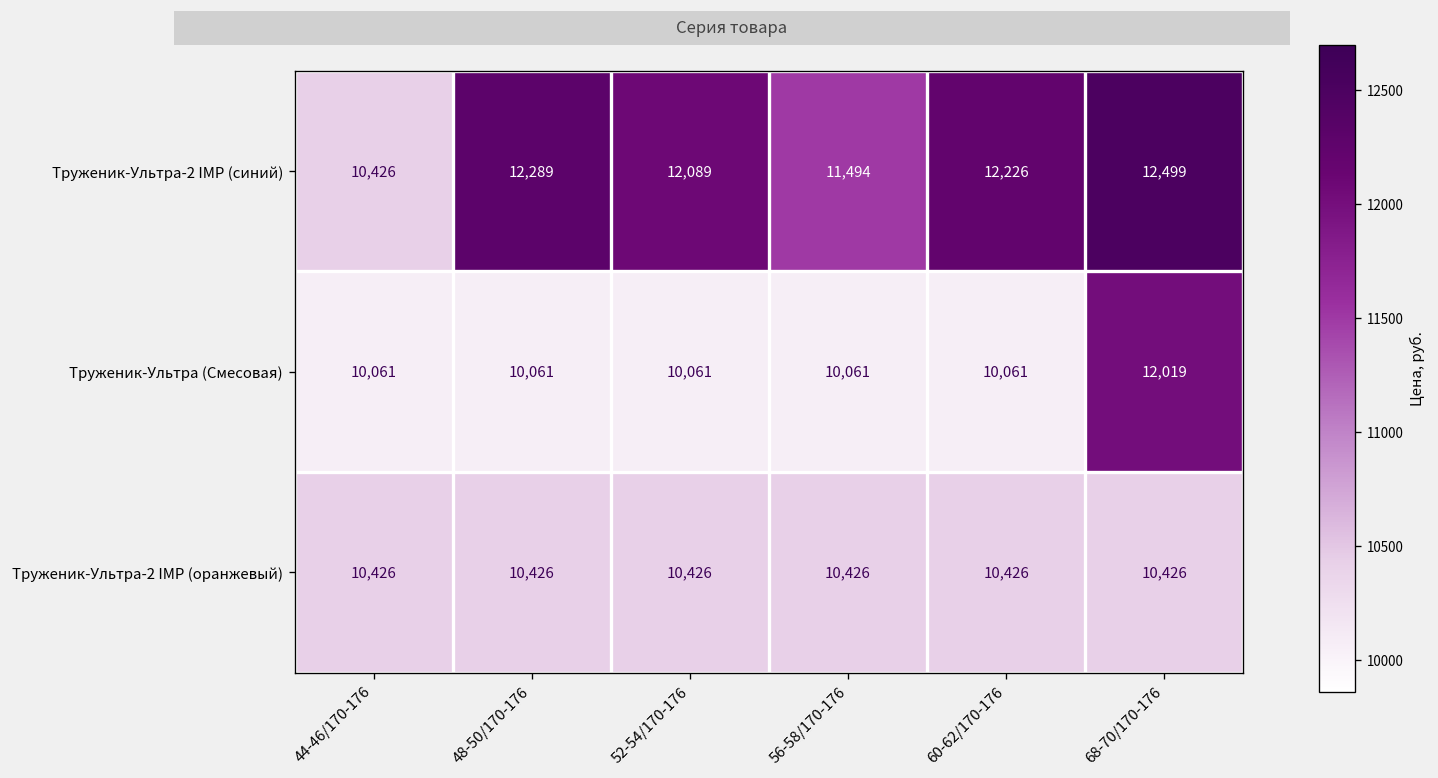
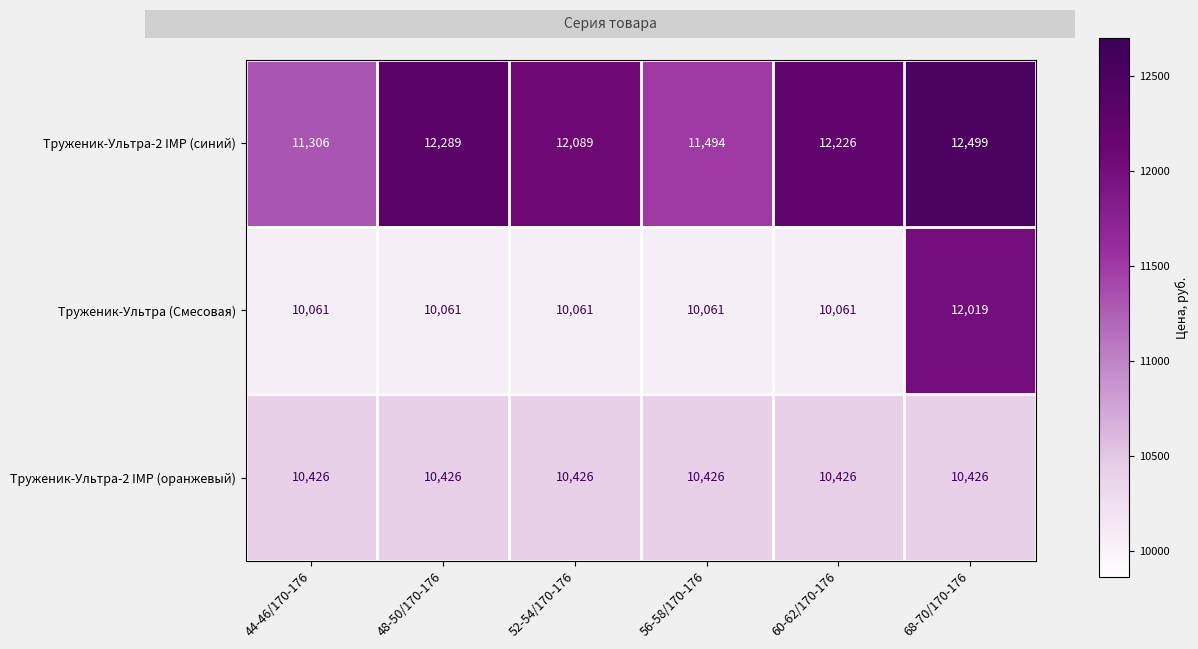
Труженик-Ультра-2 IMP (синий), 44-46/170-176: 10,426 -> 11,306
